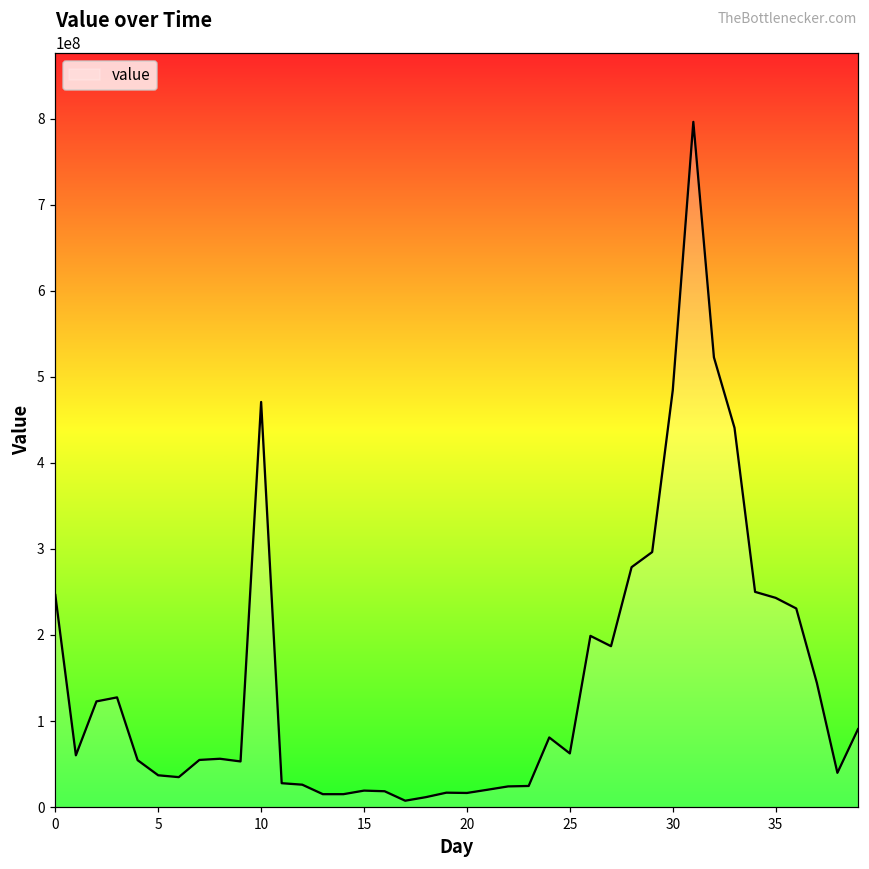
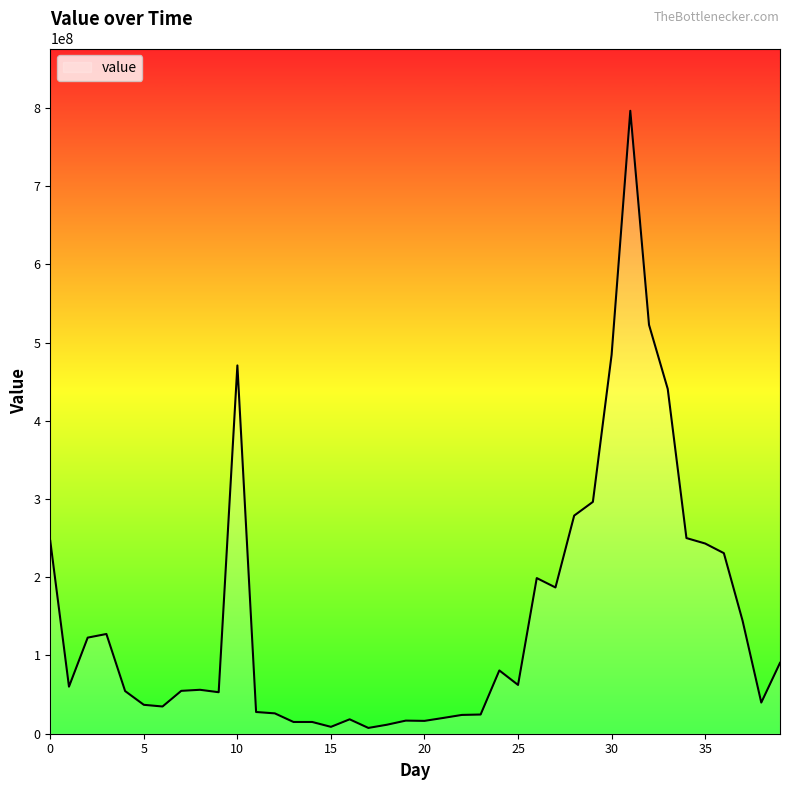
15: 20000000 -> 10000000
